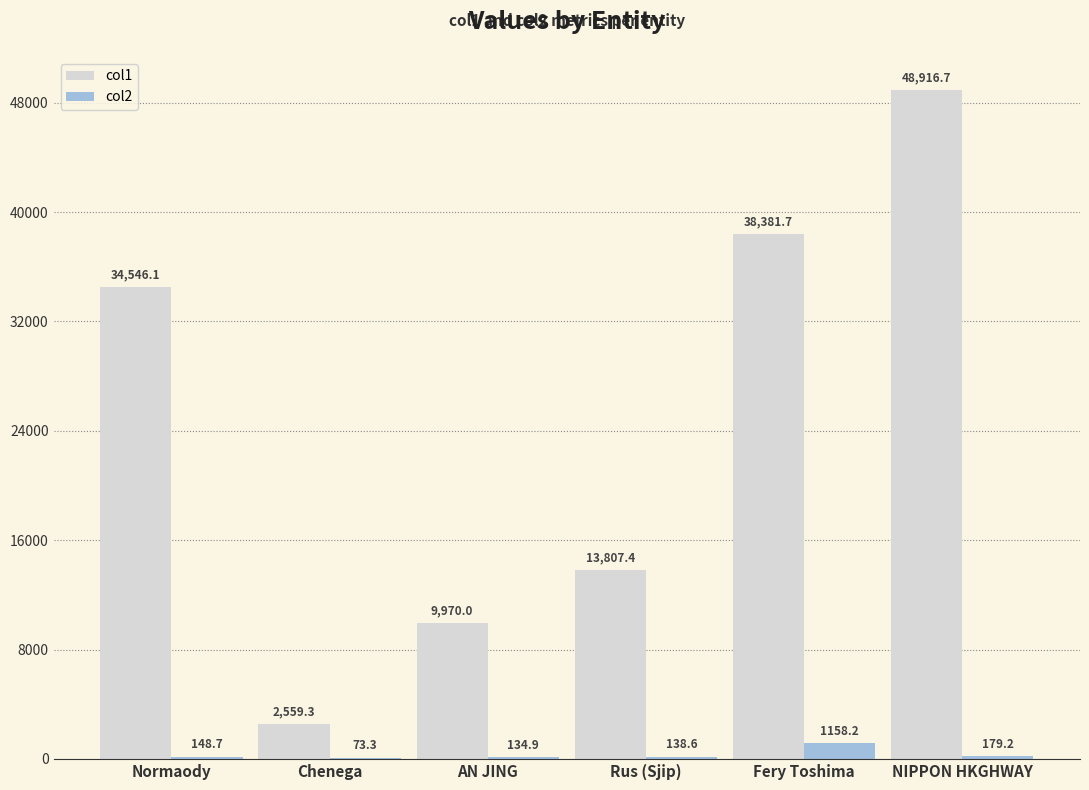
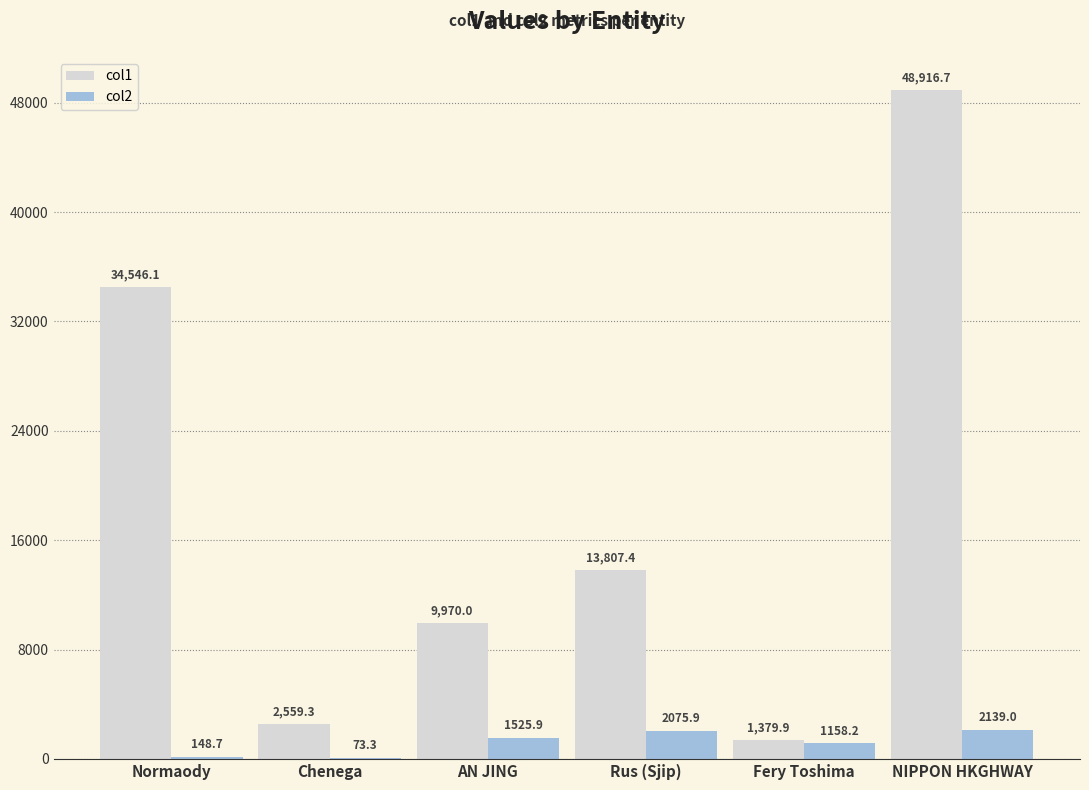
col2, AN JING: 134.9 -> 1525.9
col2, Rus (Sjip): 138.6 -> 2075.9
col1, Fery Toshima: 38,381.7 -> 1,379.9
col2, NIPPON HKGHWAY: 179.2 -> 2139.0
